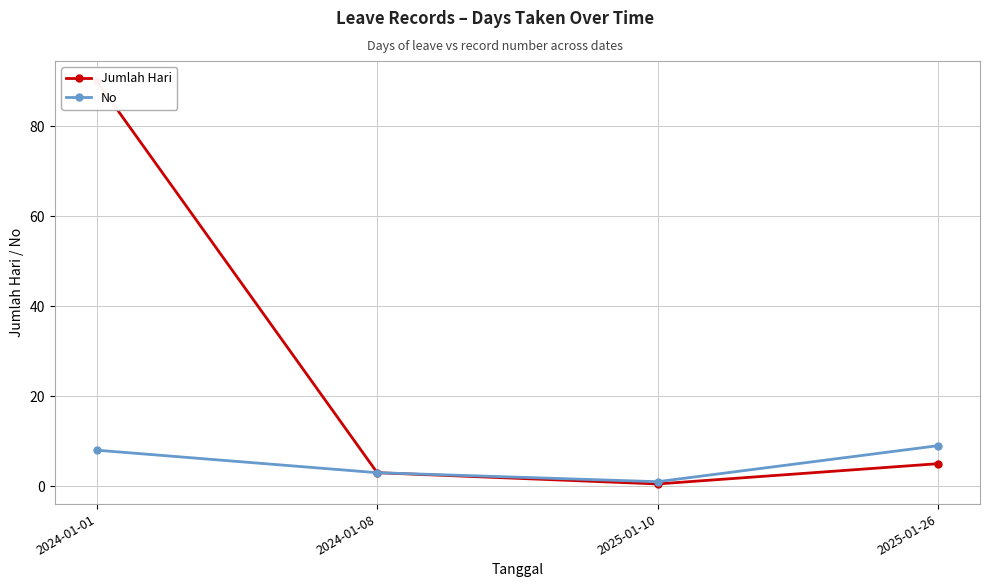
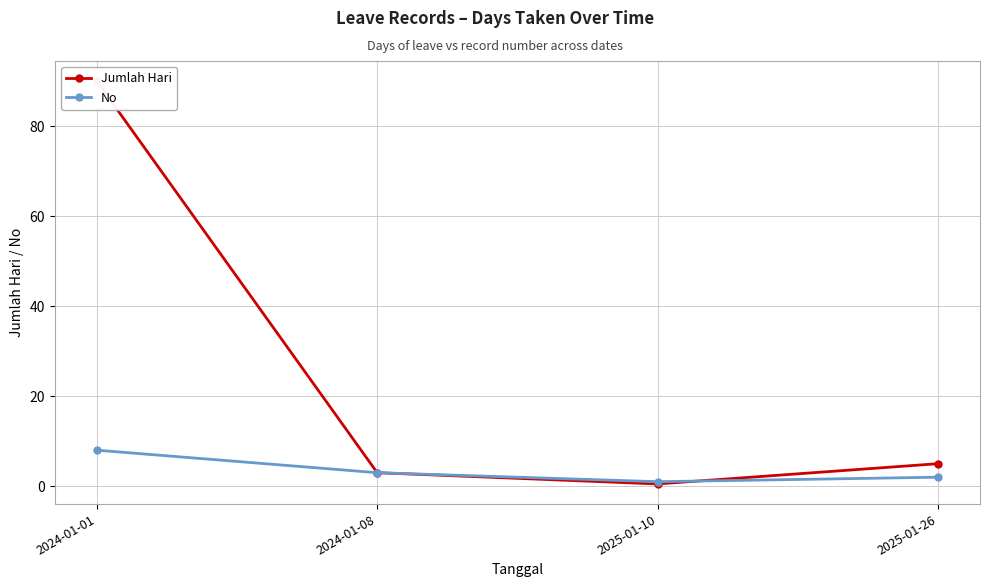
No, 2025-01-26: 9 -> 2
